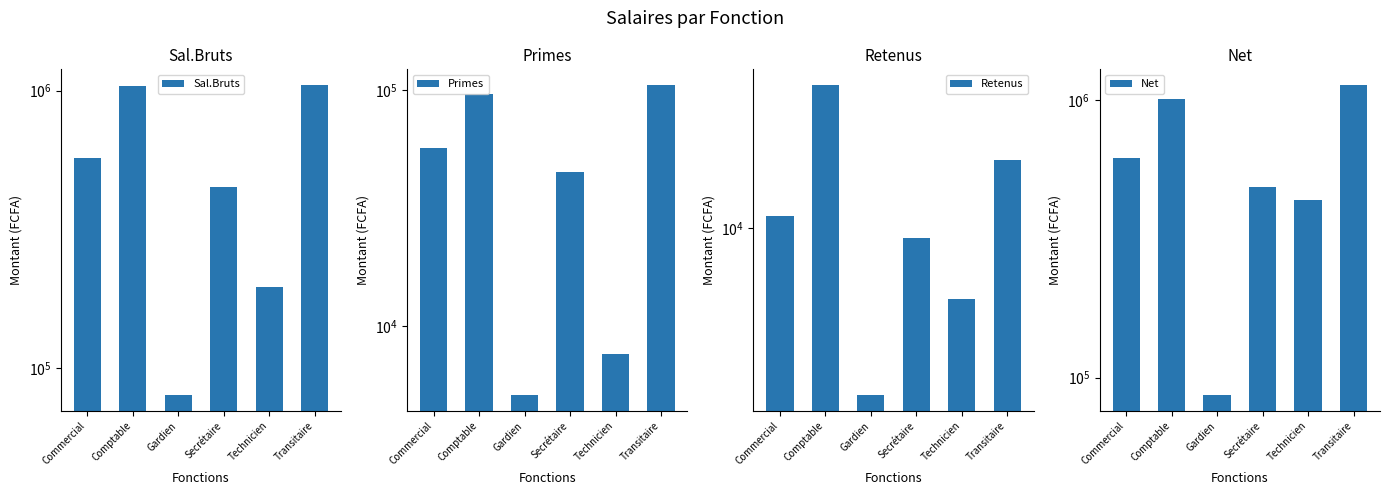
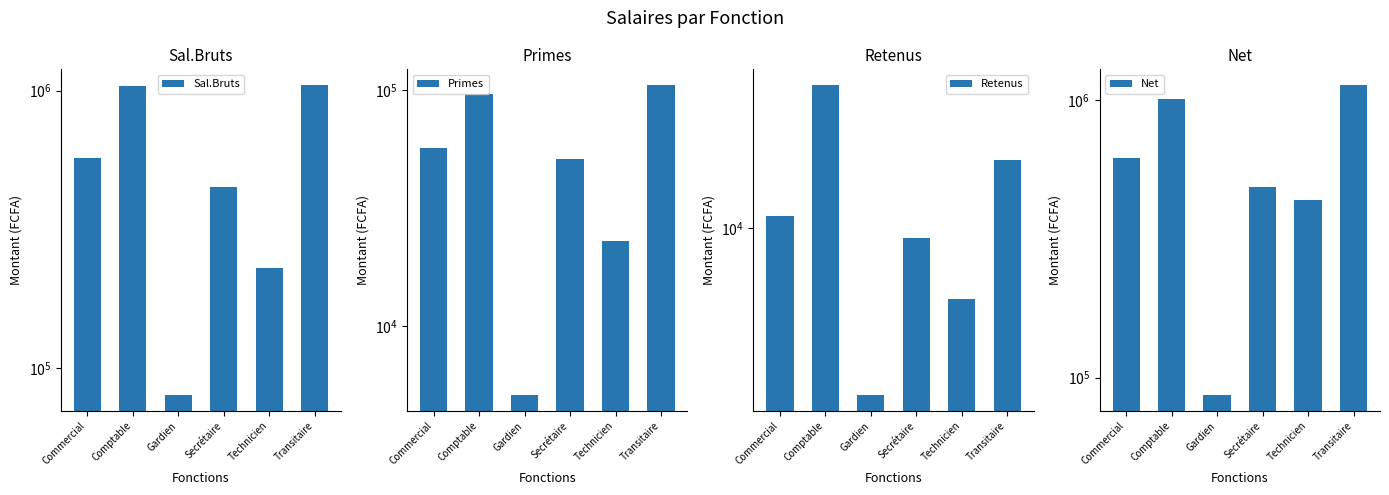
Sal.Bruts, Technicien: 200000 -> 230000
Primes, Secrétaire: 45000 -> 51000
Primes, Technicien: 7600 -> 23000
